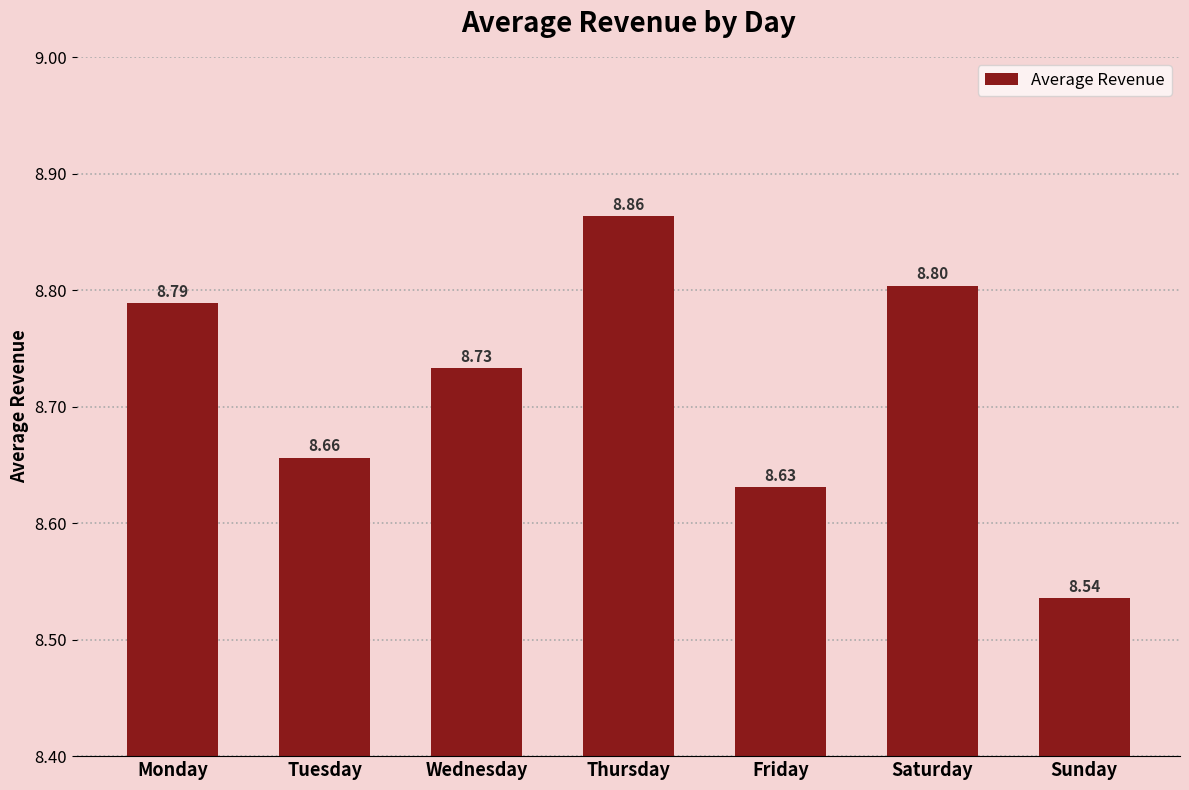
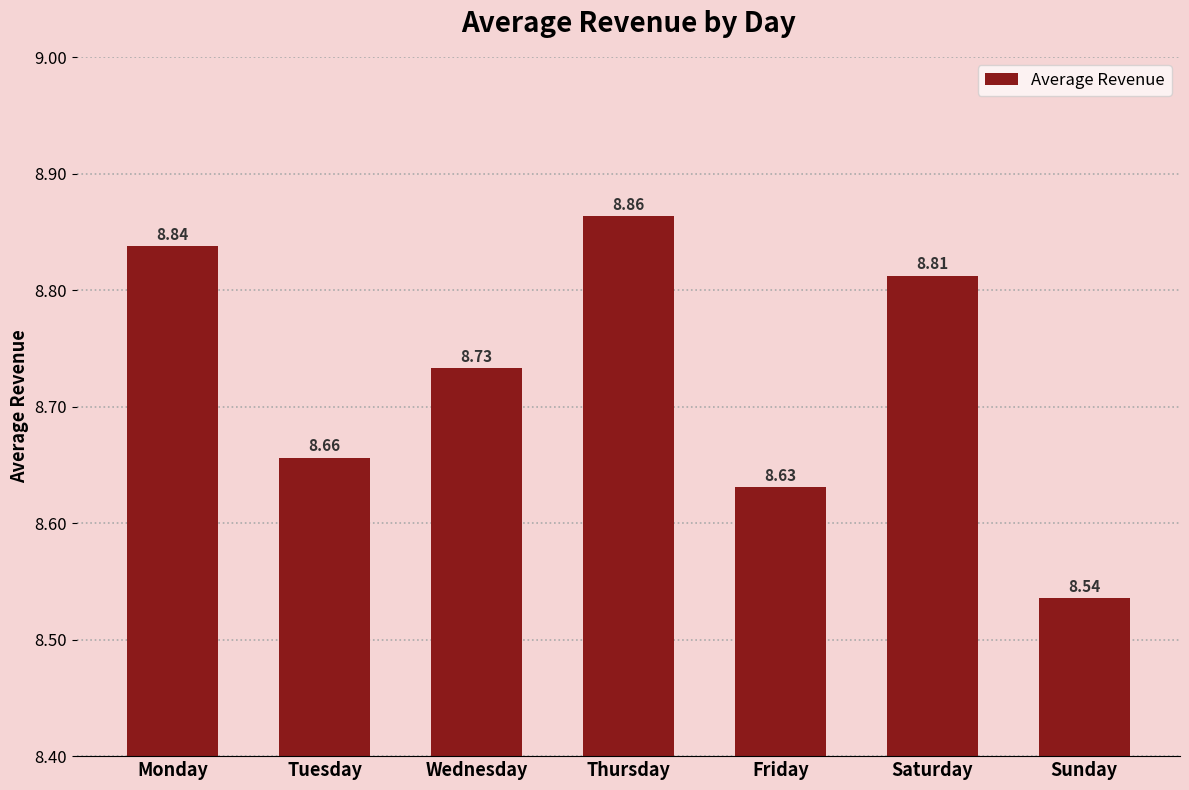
Monday: 8.79 -> 8.84
Saturday: 8.80 -> 8.81
